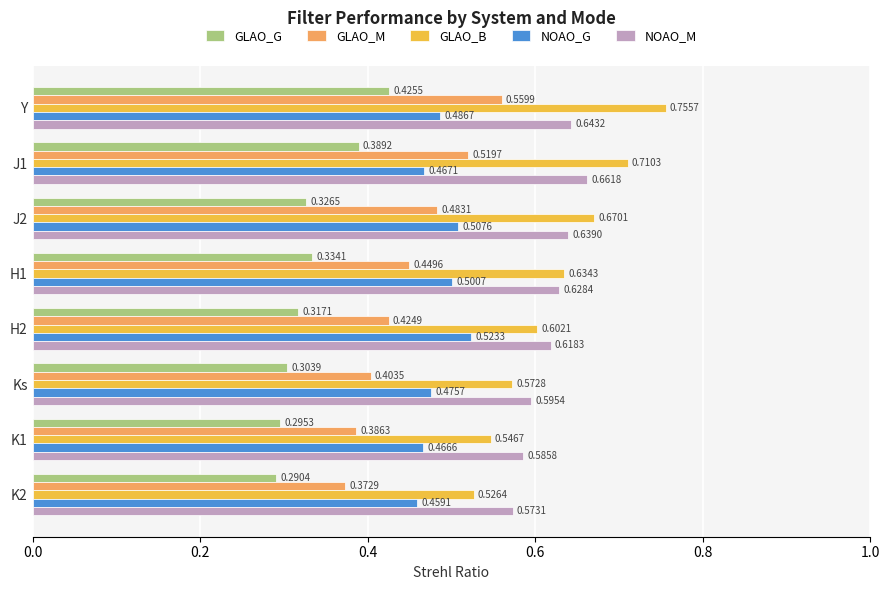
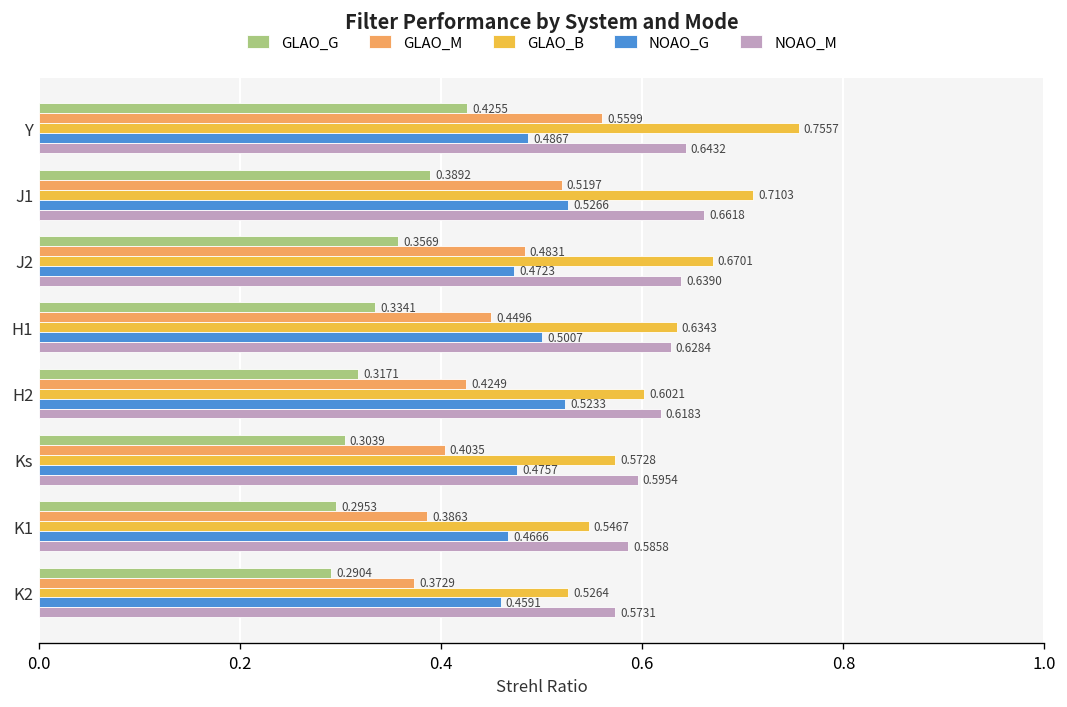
NOAO_G, J1: 0.4671 -> 0.5266
GLAO_G, J2: 0.3265 -> 0.3569
NOAO_G, J2: 0.5076 -> 0.4723
